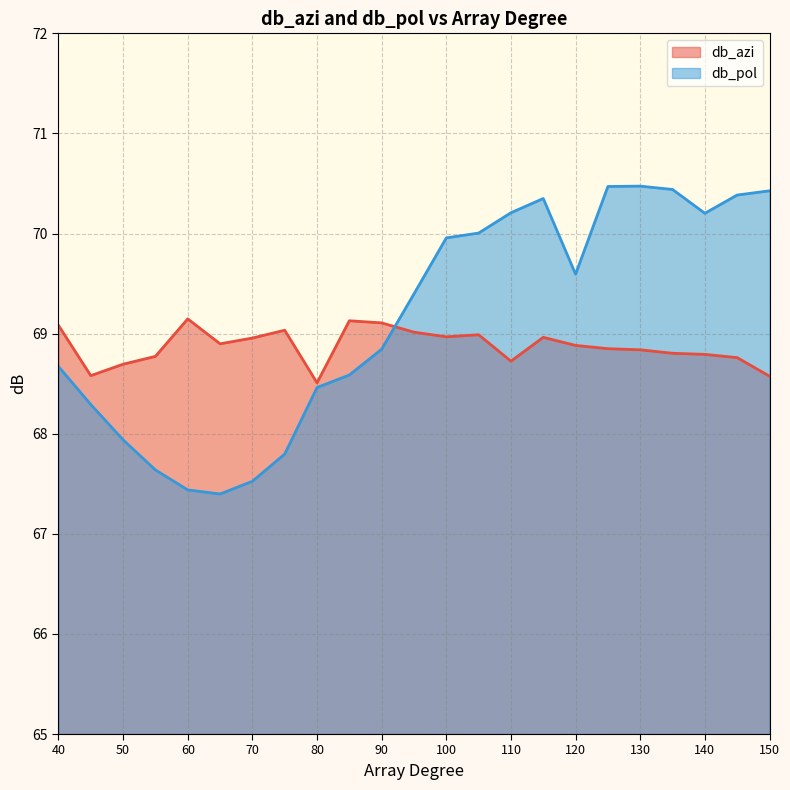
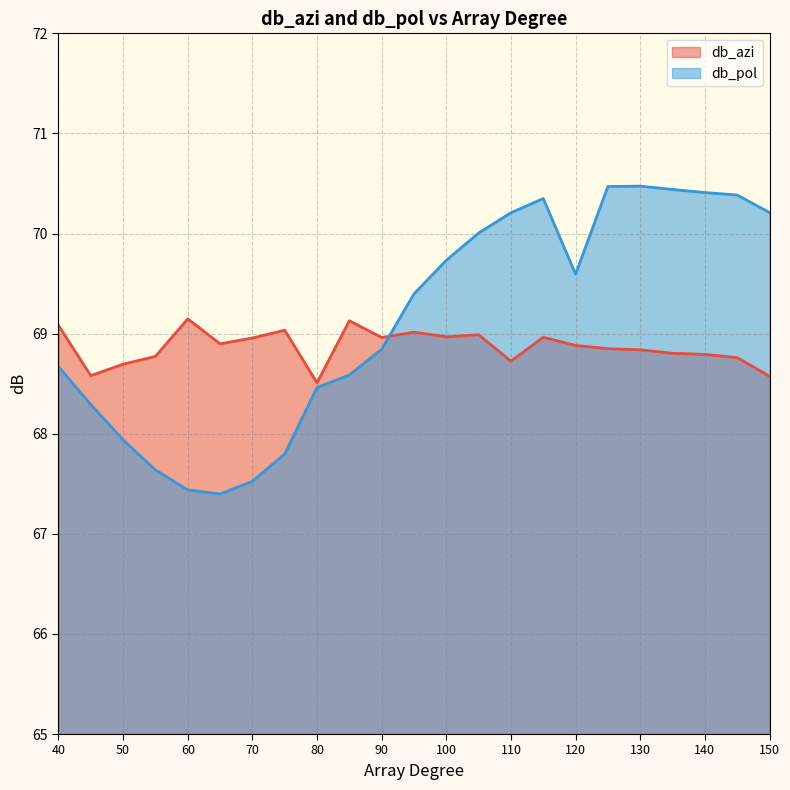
db_azi, 90: 69.11 -> 68.96
db_pol, 100: 69.96 -> 69.73
db_pol, 140: 70.20 -> 70.41
db_pol, 150: 70.43 -> 70.21
